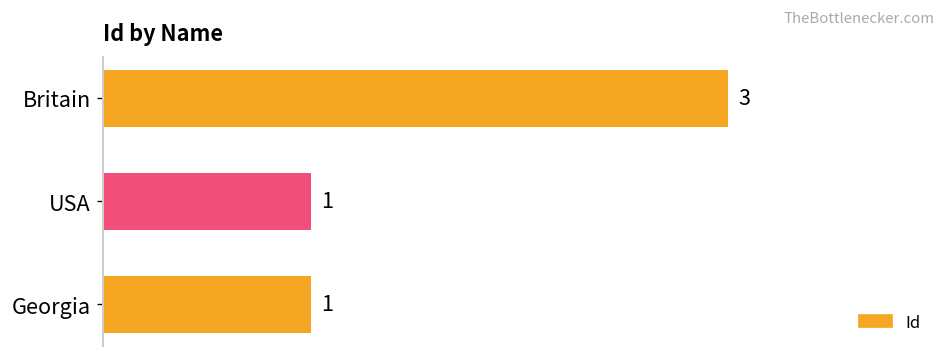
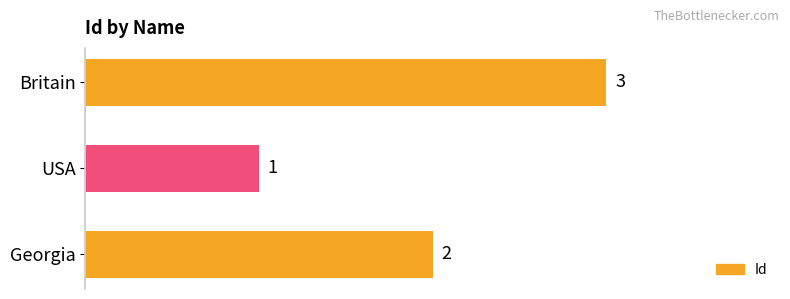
Georgia: 1 -> 2
